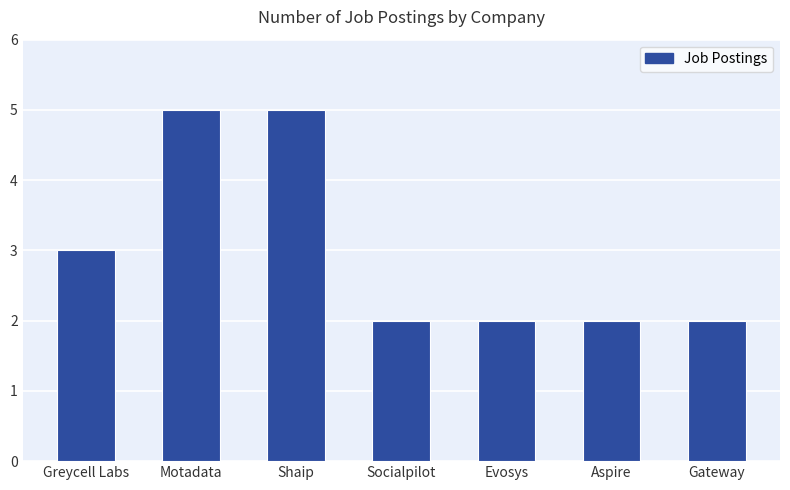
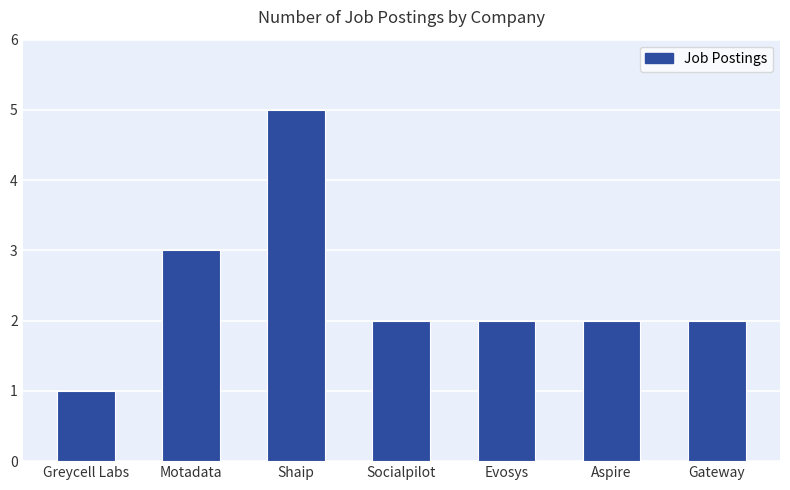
Greycell Labs: 3 -> 1
Motadata: 5 -> 3
